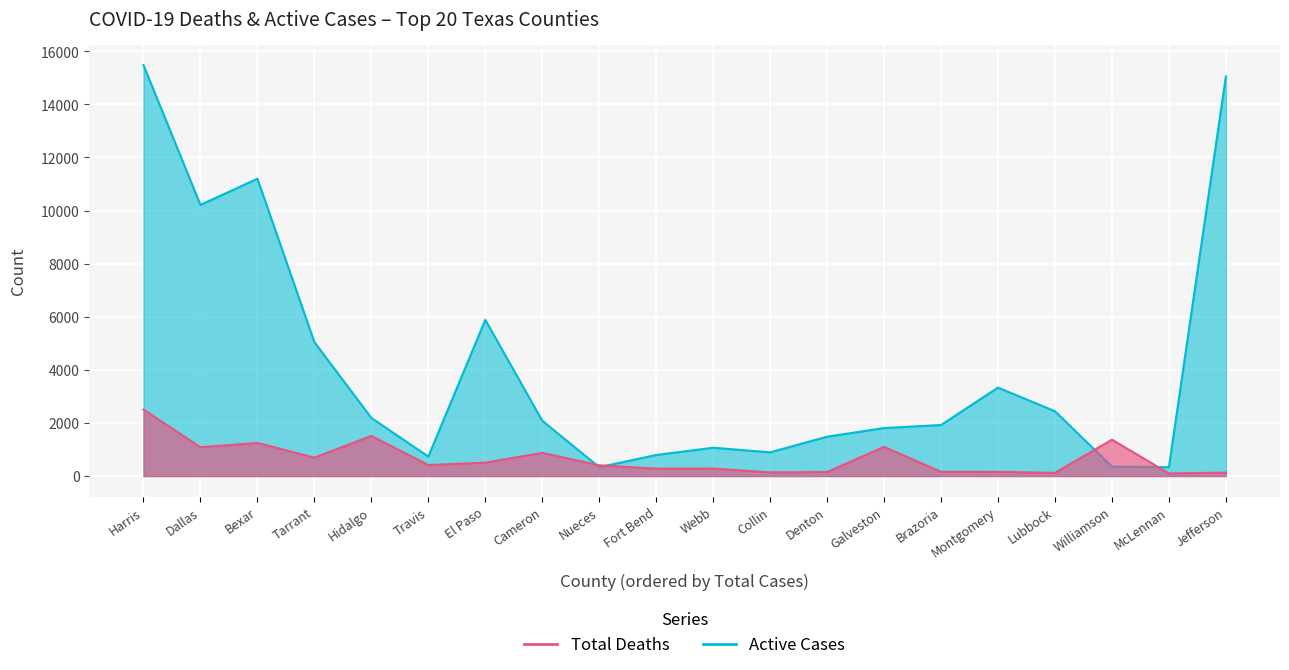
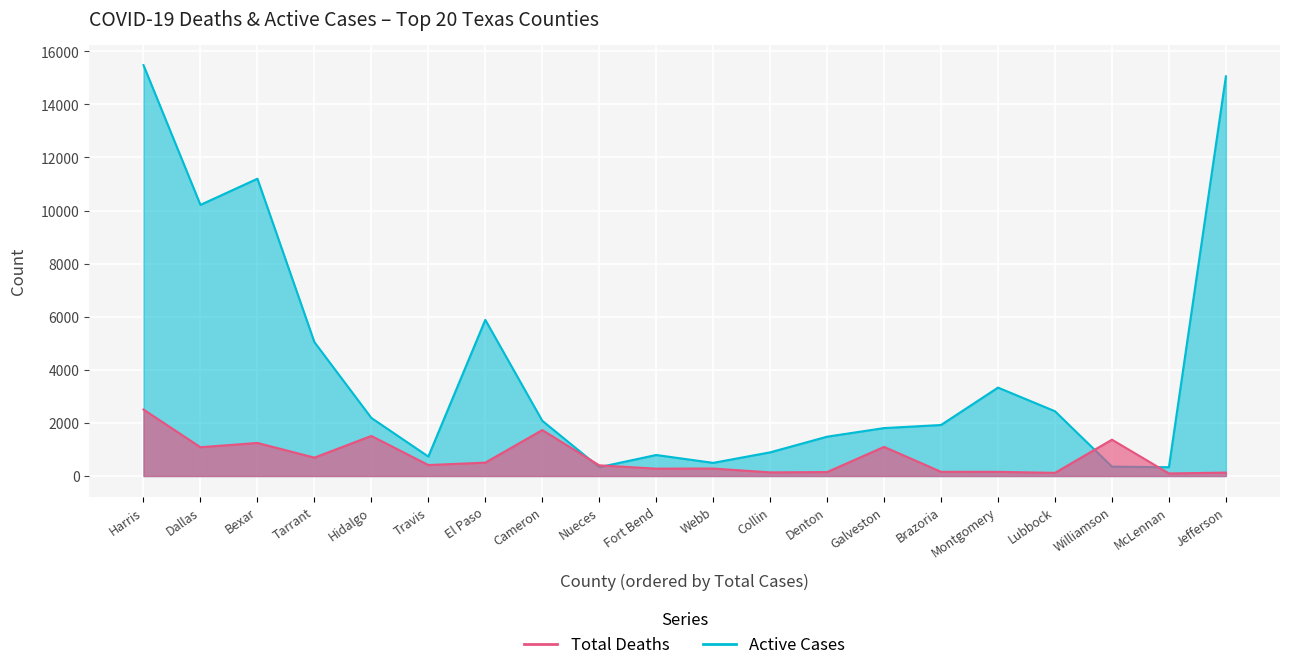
Total Deaths, Cameron: 900 -> 1700
Active Cases, Webb: 1100 -> 500
